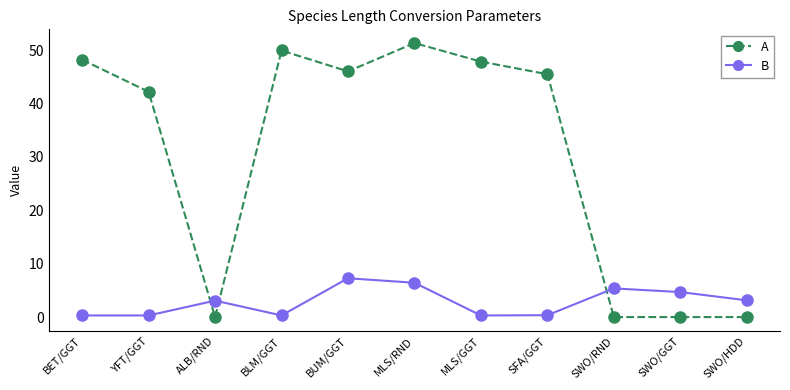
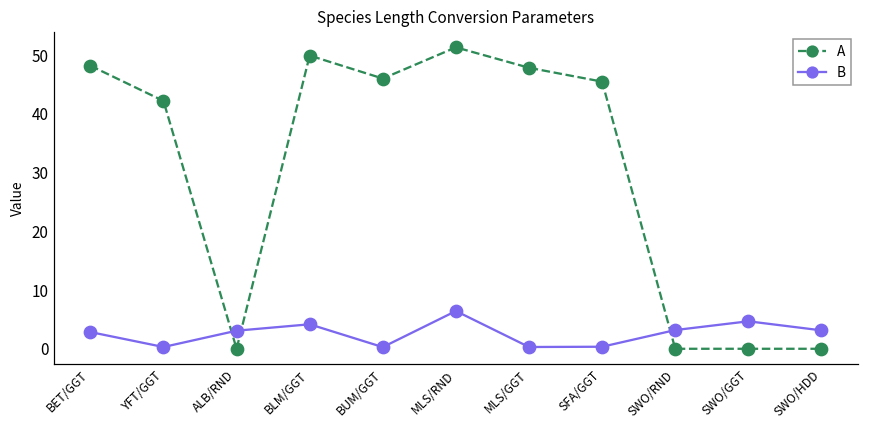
B, BET/GGT: 0 -> 3
B, BLM/GGT: 0 -> 4
B, BUM/GGT: 7 -> 0
B, SWO/RND: 5 -> 3
